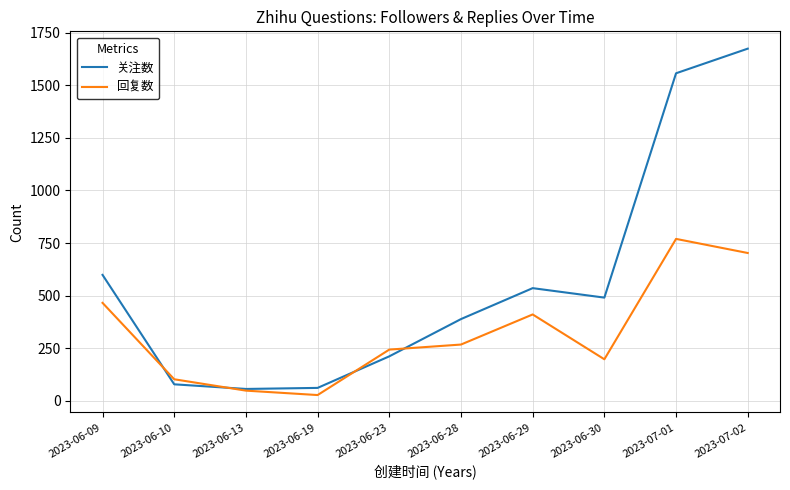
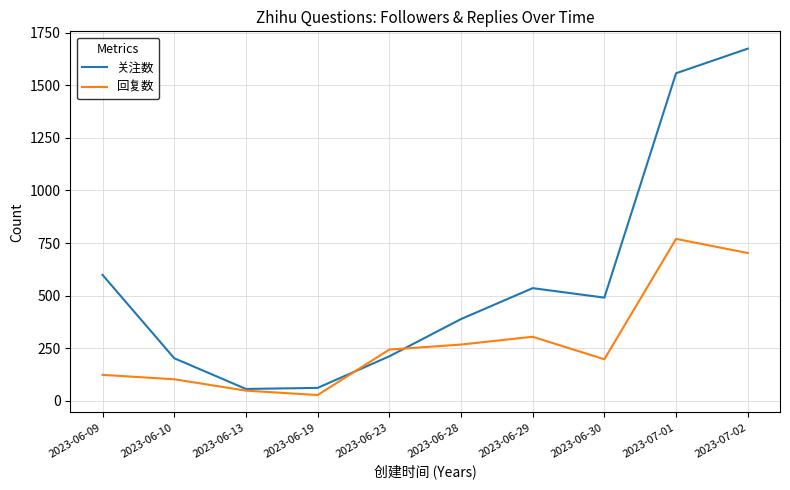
回复数, 2023-06-09: 470 -> 120
关注数, 2023-06-10: 80 -> 200
回复数, 2023-06-29: 410 -> 310
